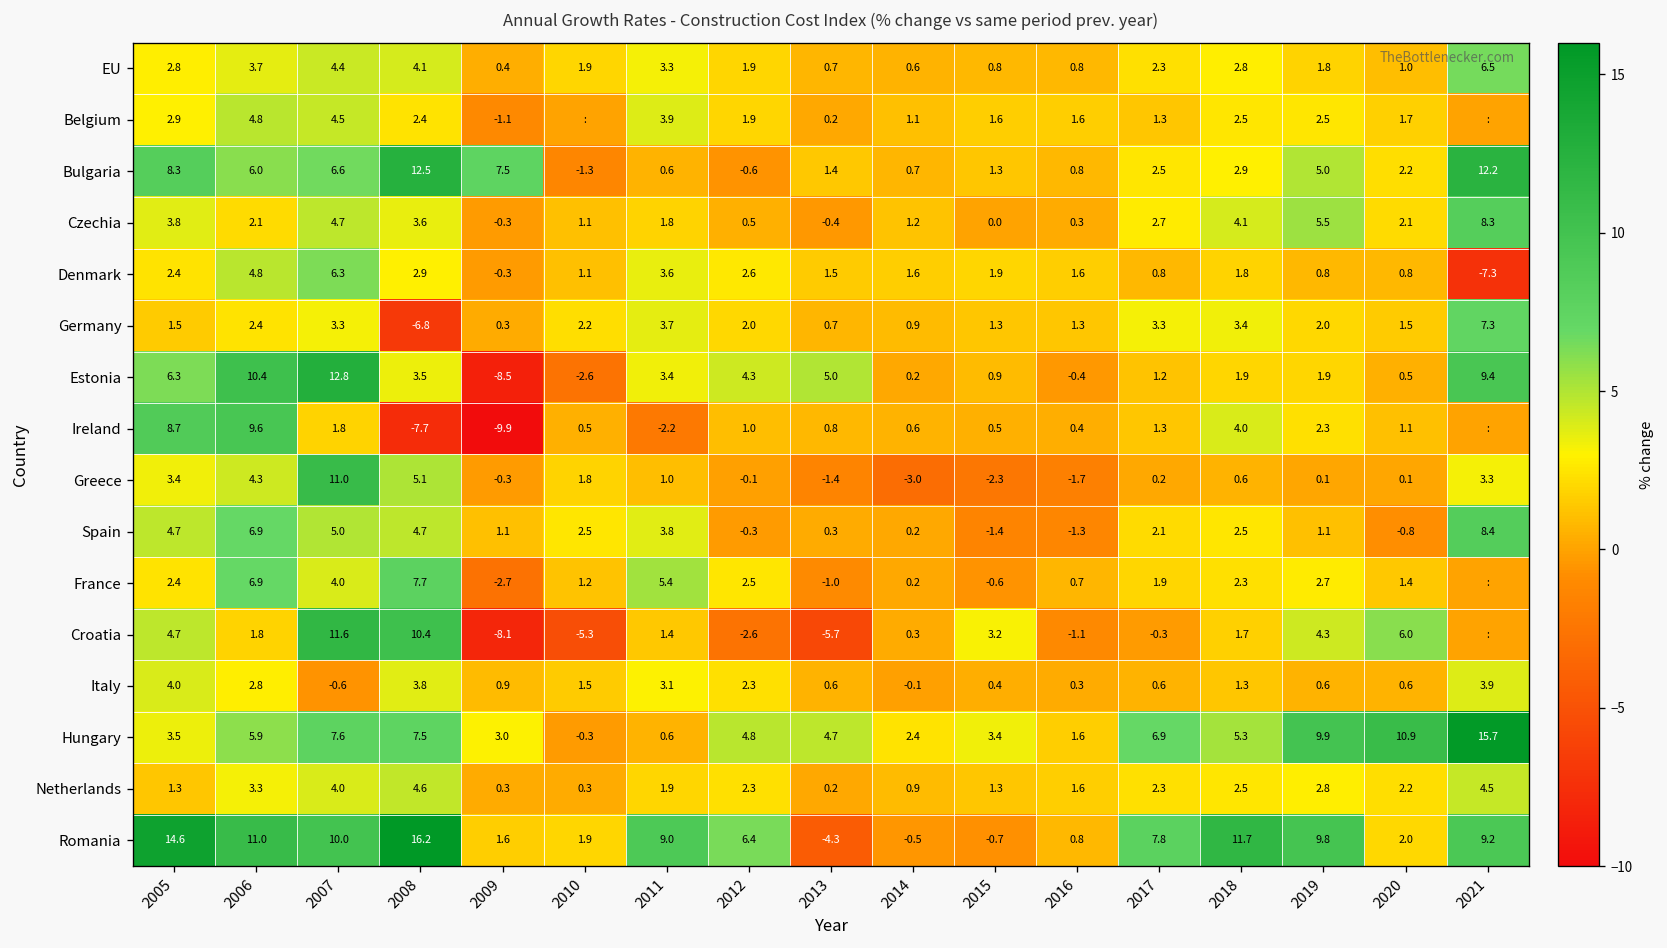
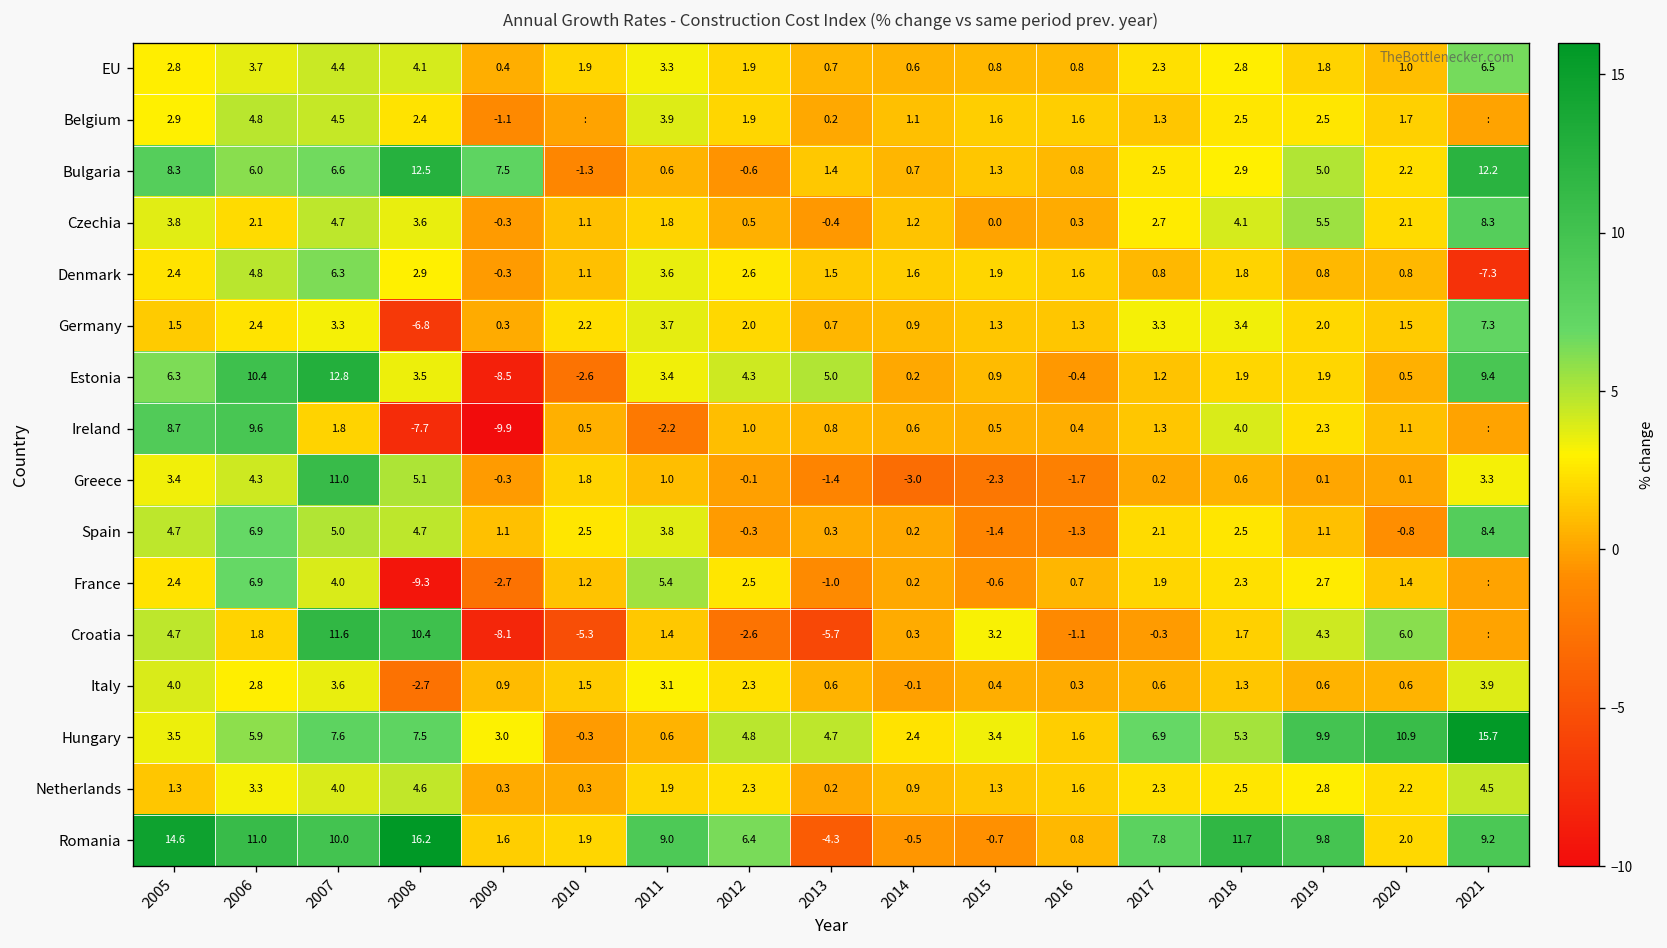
France, 2008: 7.7 -> -9.3
Italy, 2007: -0.6 -> 3.6
Italy, 2008: 3.8 -> -2.7
